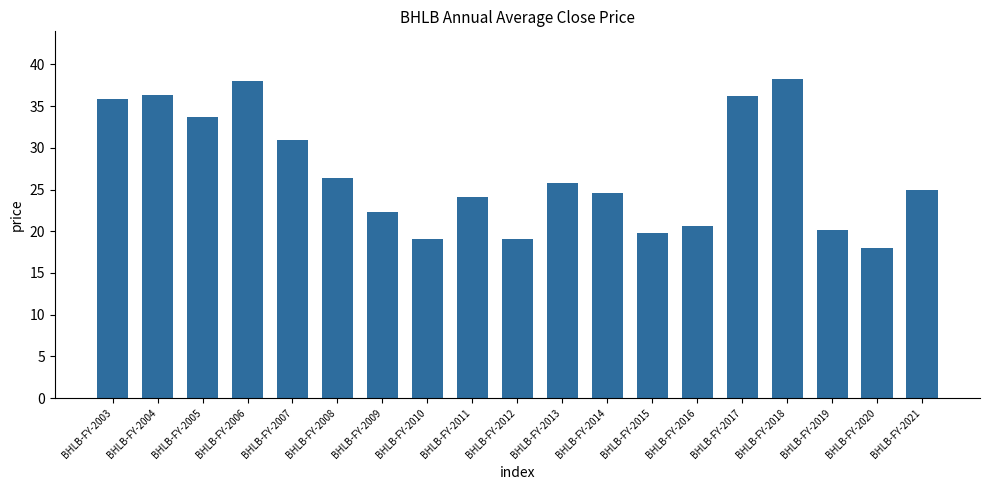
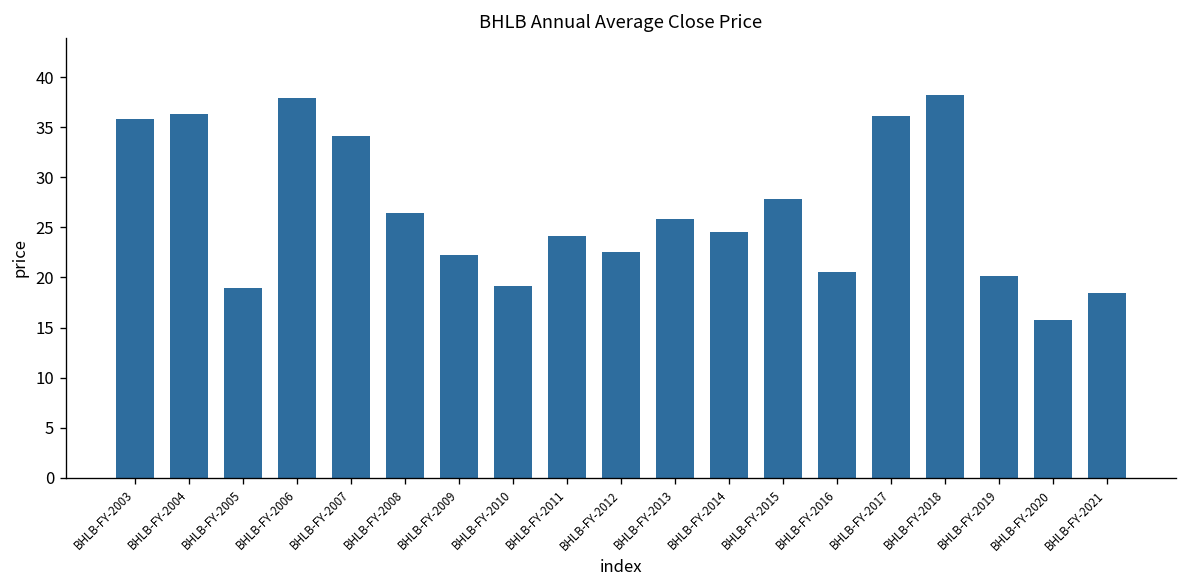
BHLB-FY-2005: 34 -> 19
BHLB-FY-2007: 31 -> 34
BHLB-FY-2012: 19 -> 23
BHLB-FY-2015: 20 -> 28
BHLB-FY-2020: 18 -> 16
BHLB-FY-2021: 25 -> 18
